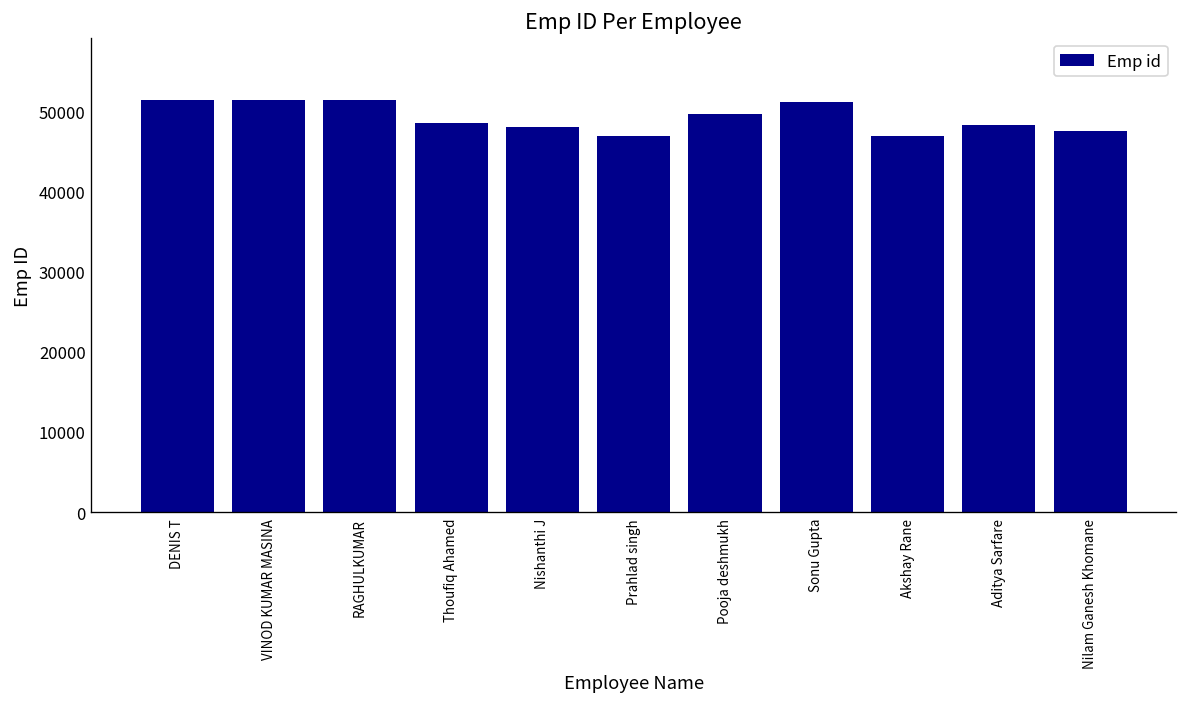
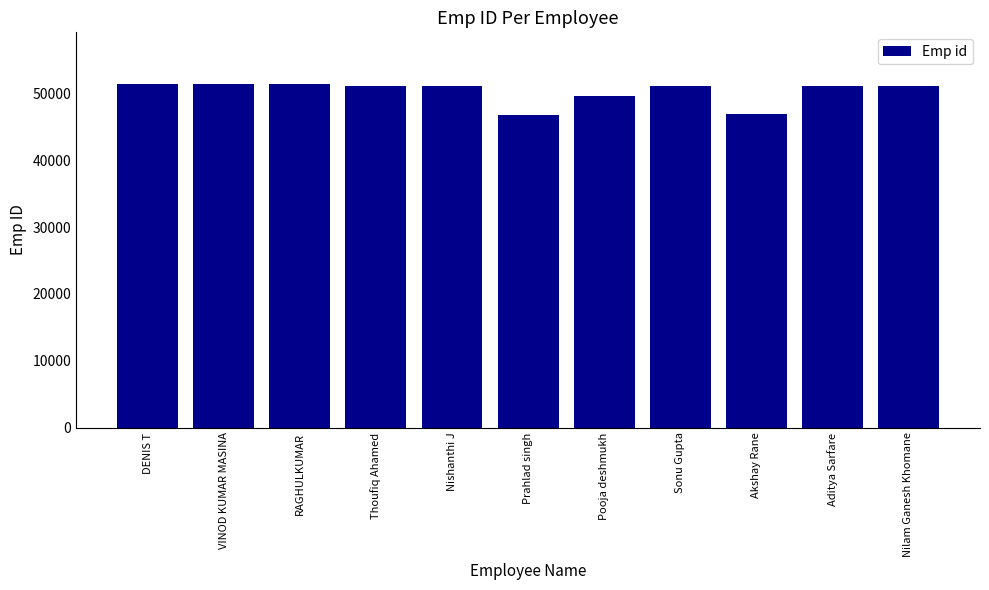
Thoufiq Ahamed: 49000 -> 51000
Nishanthi J: 48000 -> 51000
Aditya Sarfare: 48000 -> 51000
Nilam Ganesh Khomane: 48000 -> 51000
